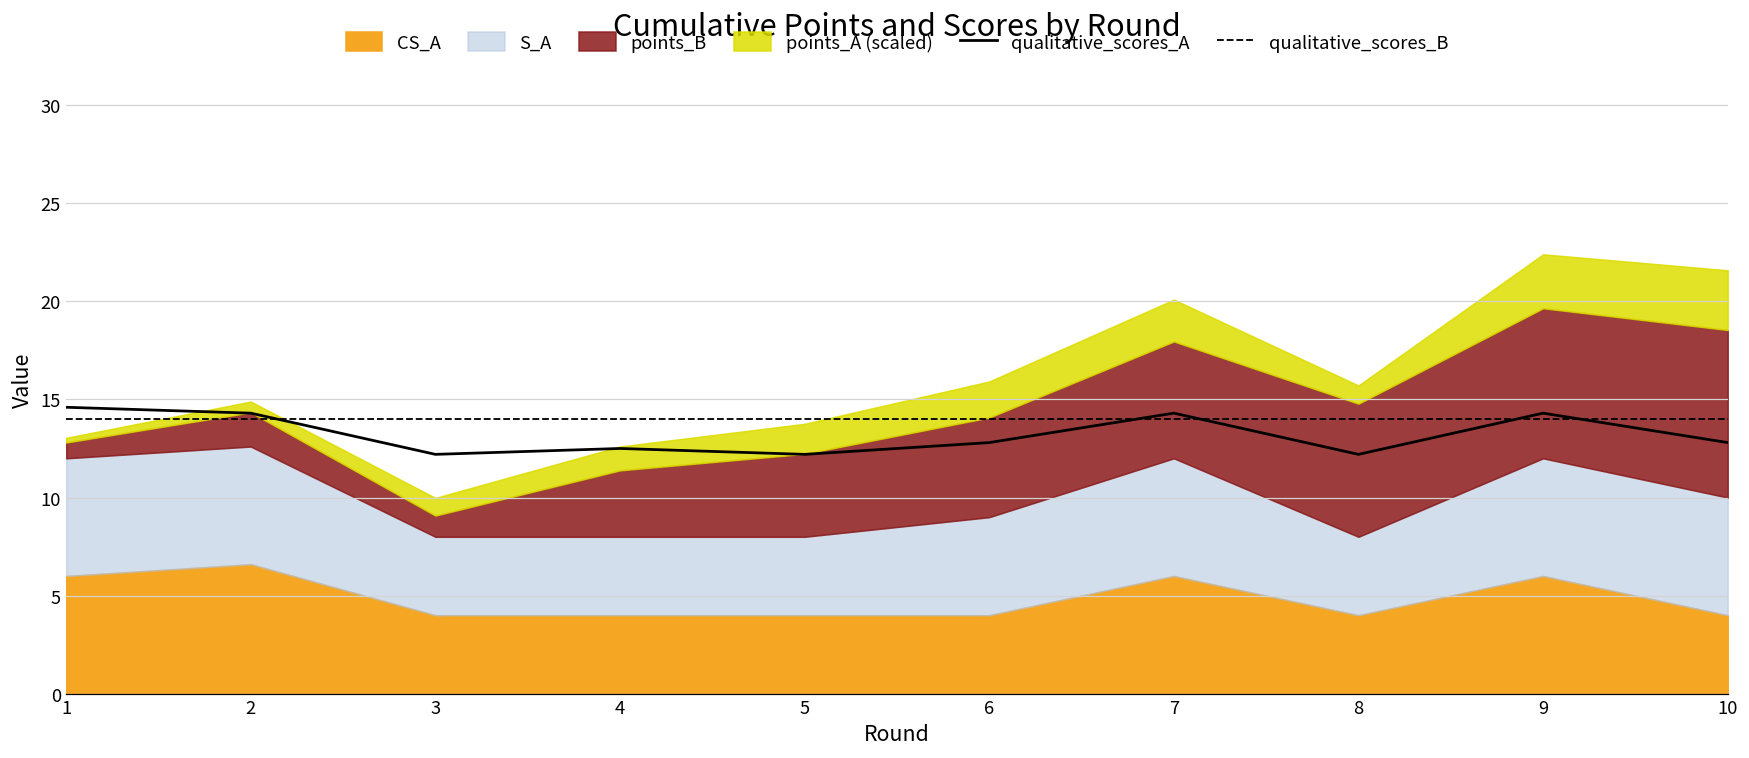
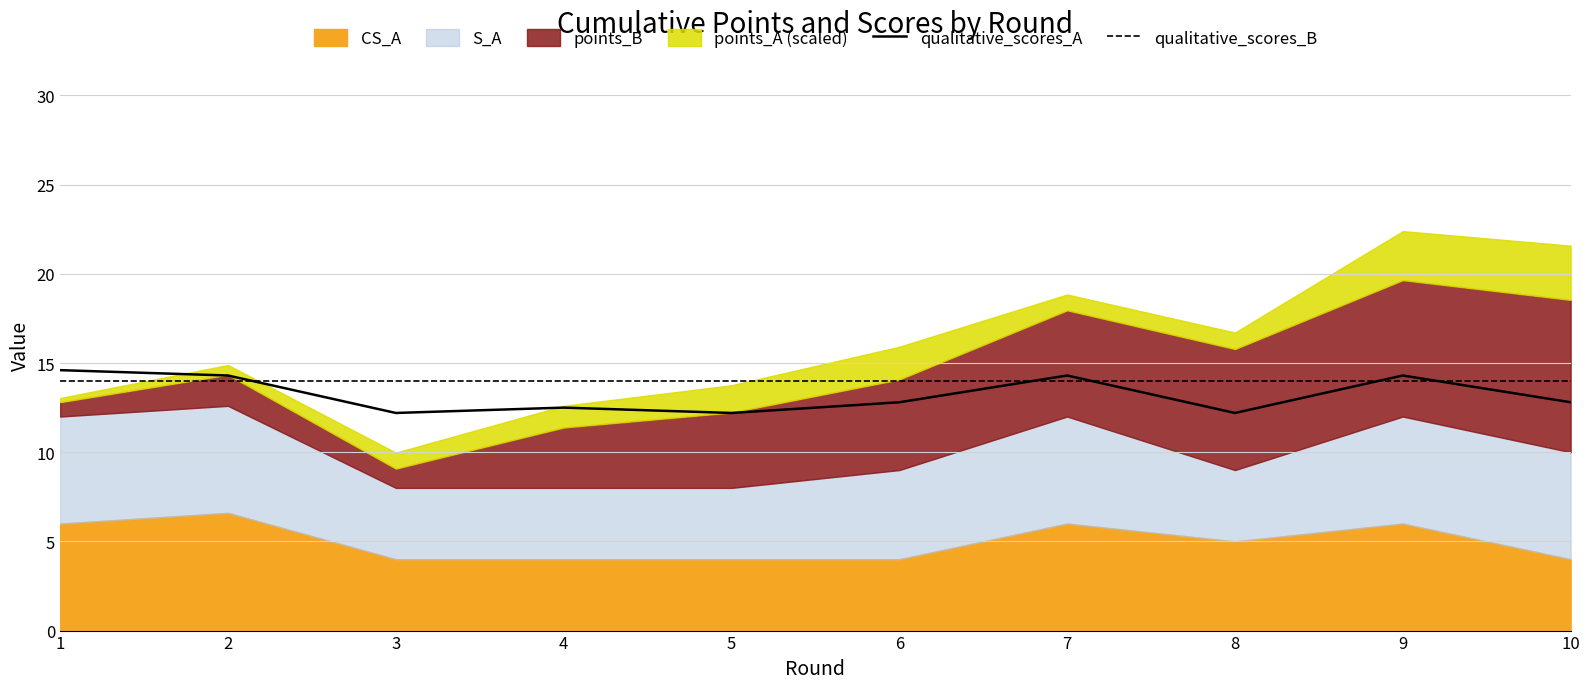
points_A (scaled), 7: 2.1 -> 0.9
CS_A, 8: 4 -> 5
